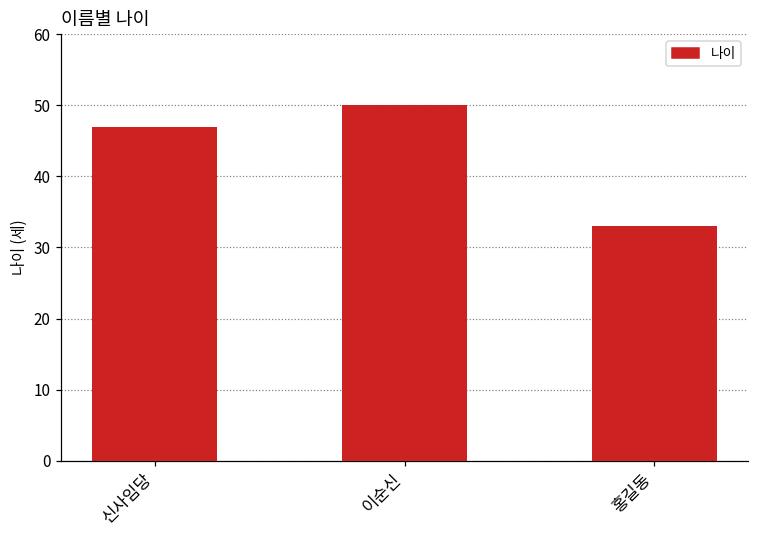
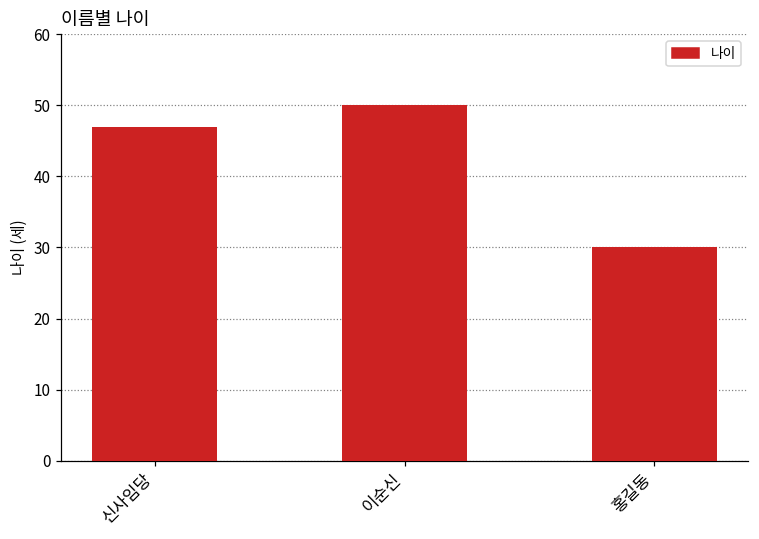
홍길동: 33 -> 30
